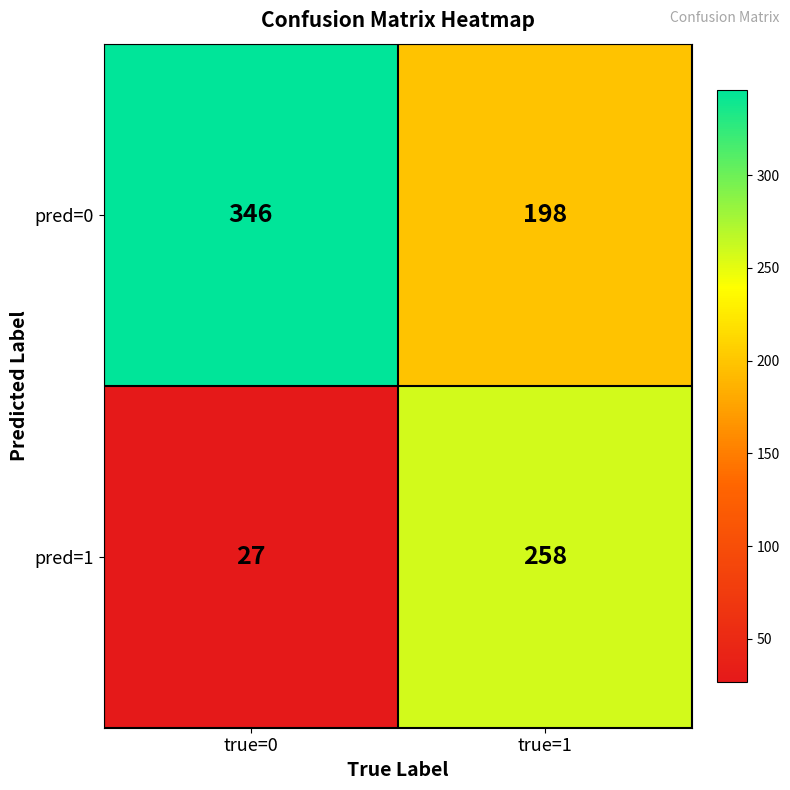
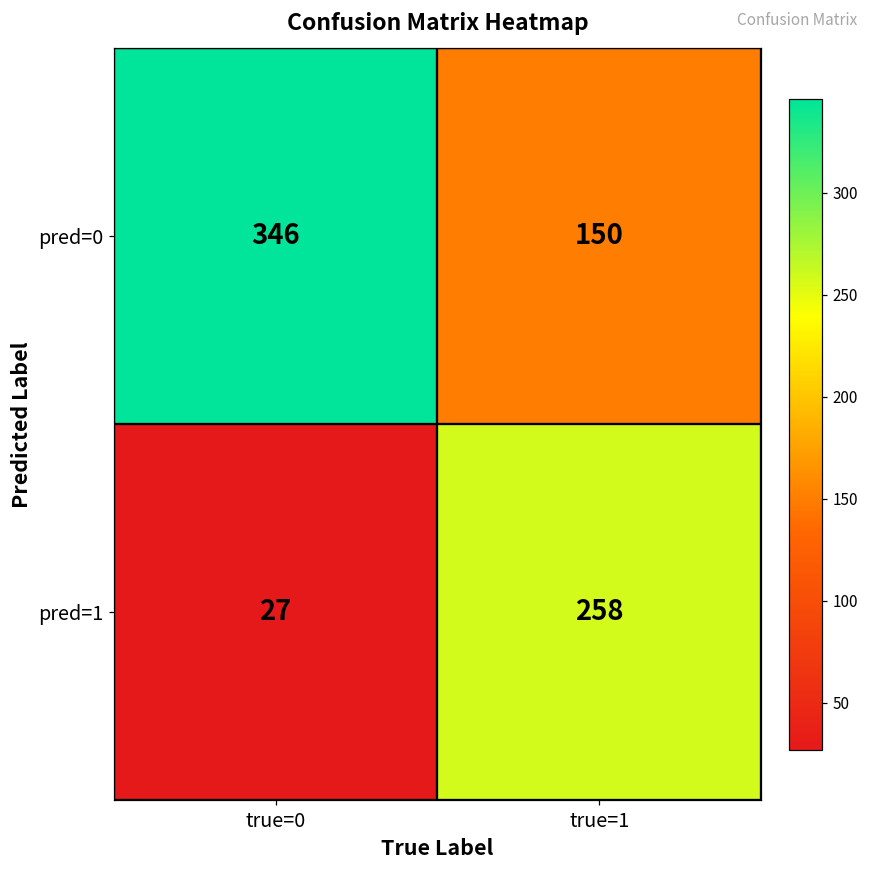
pred=0, true=1: 198 -> 150
